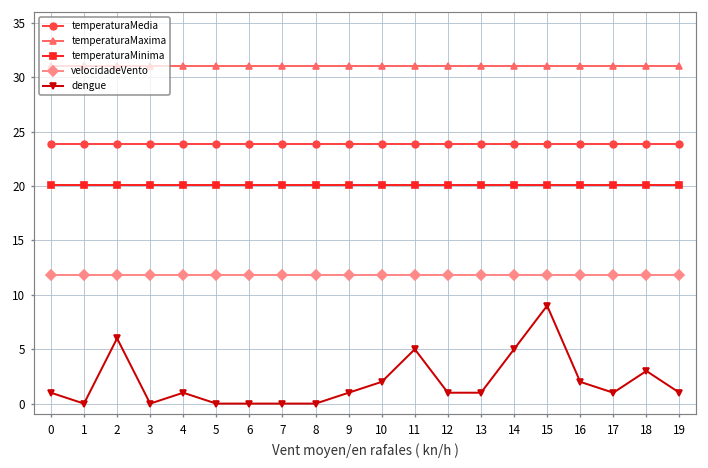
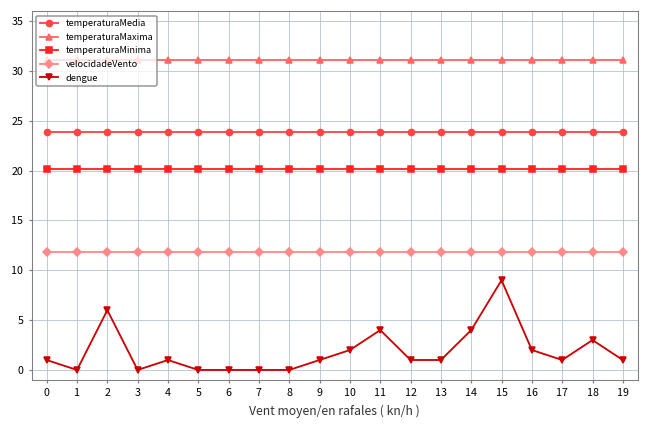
dengue, 11: 5 -> 4
dengue, 14: 5 -> 4
